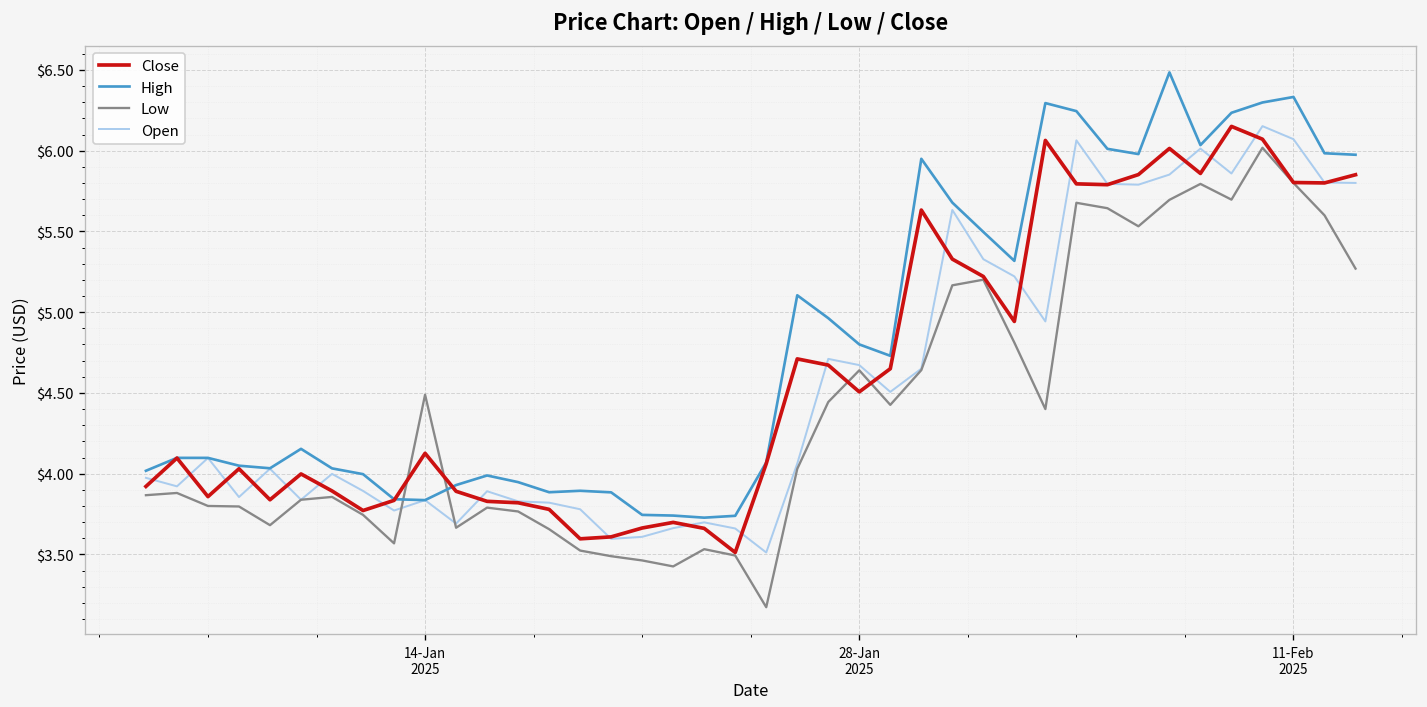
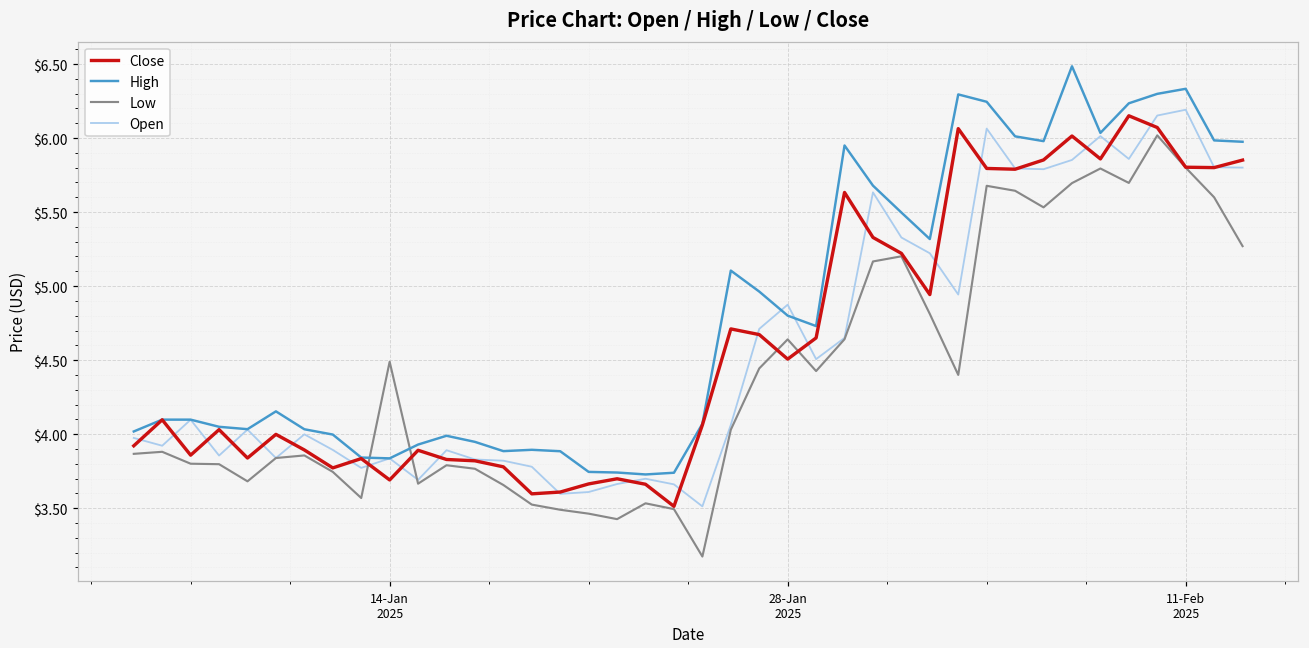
Close, 14-Jan 2025: $4.13 -> $3.69
Open, 28-Jan 2025: $4.67 -> $4.87
Open, 11-Feb 2025: $6.07 -> $6.19
